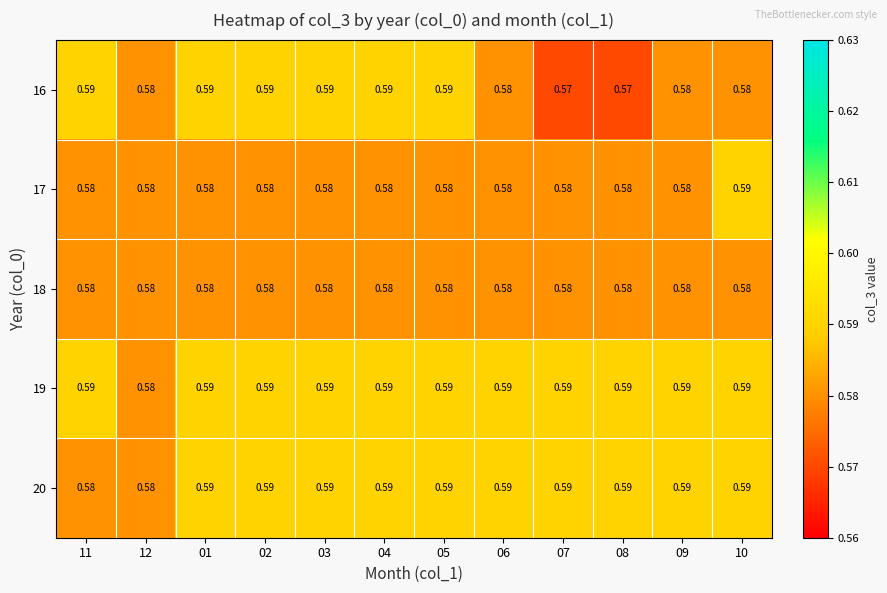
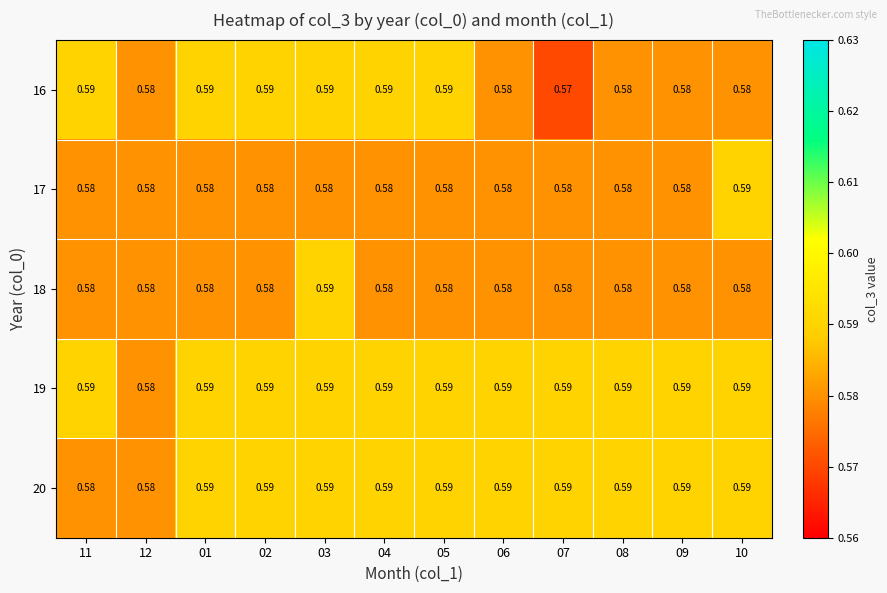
16, 08: 0.57 -> 0.58
18, 03: 0.58 -> 0.59
